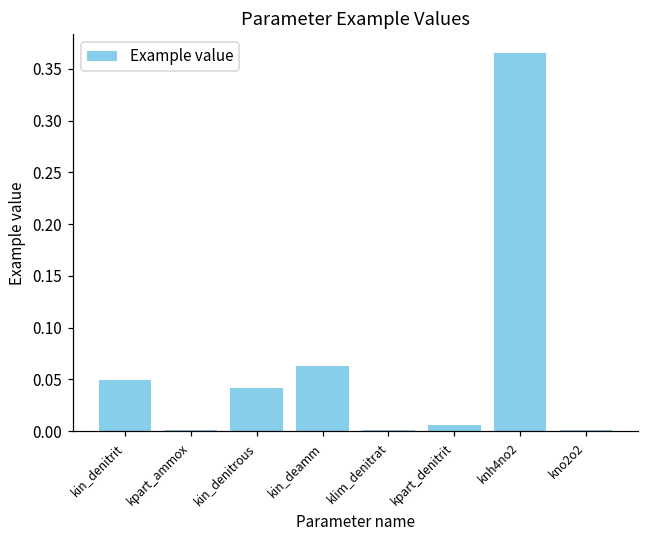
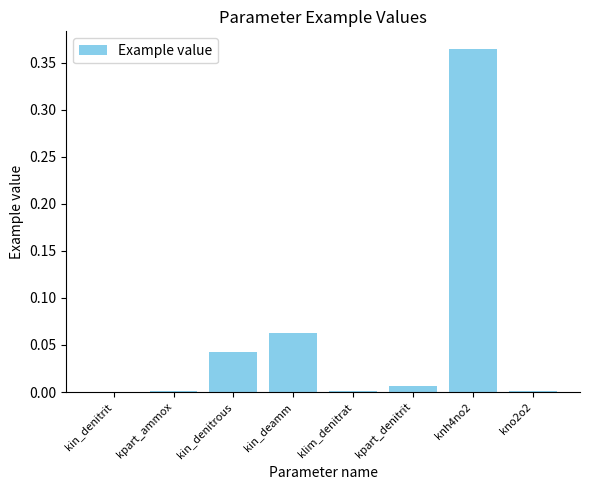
kin_denitrit: 0.05 -> 0.00
